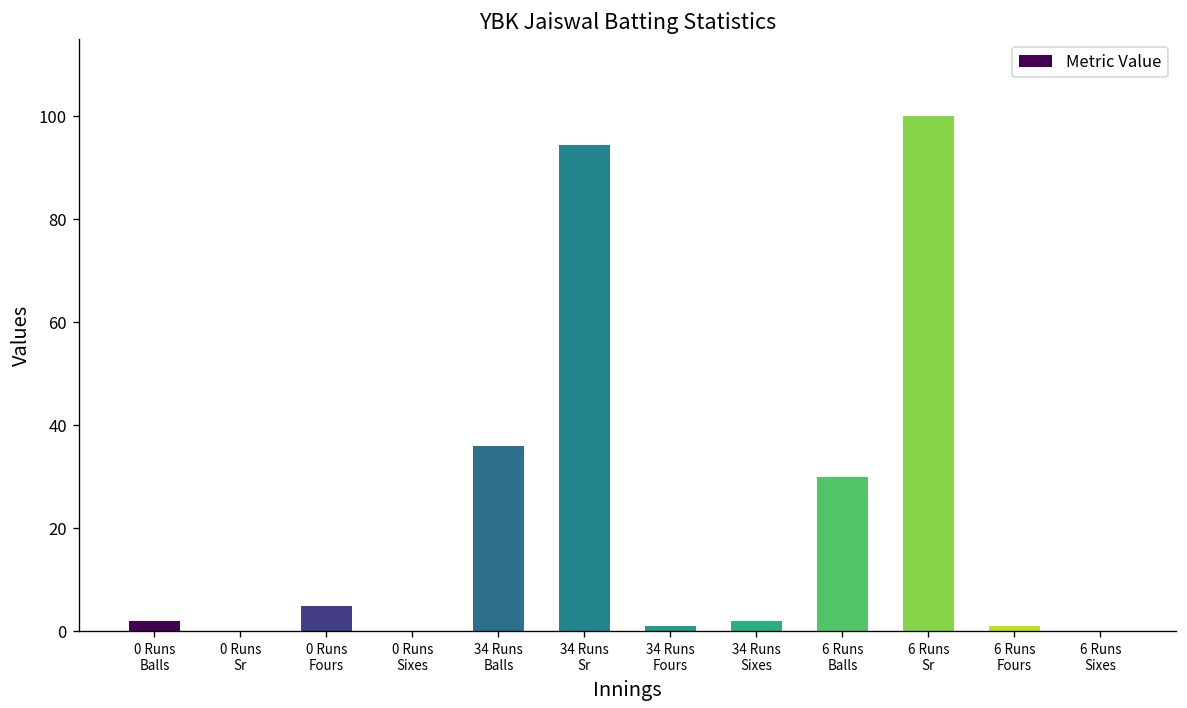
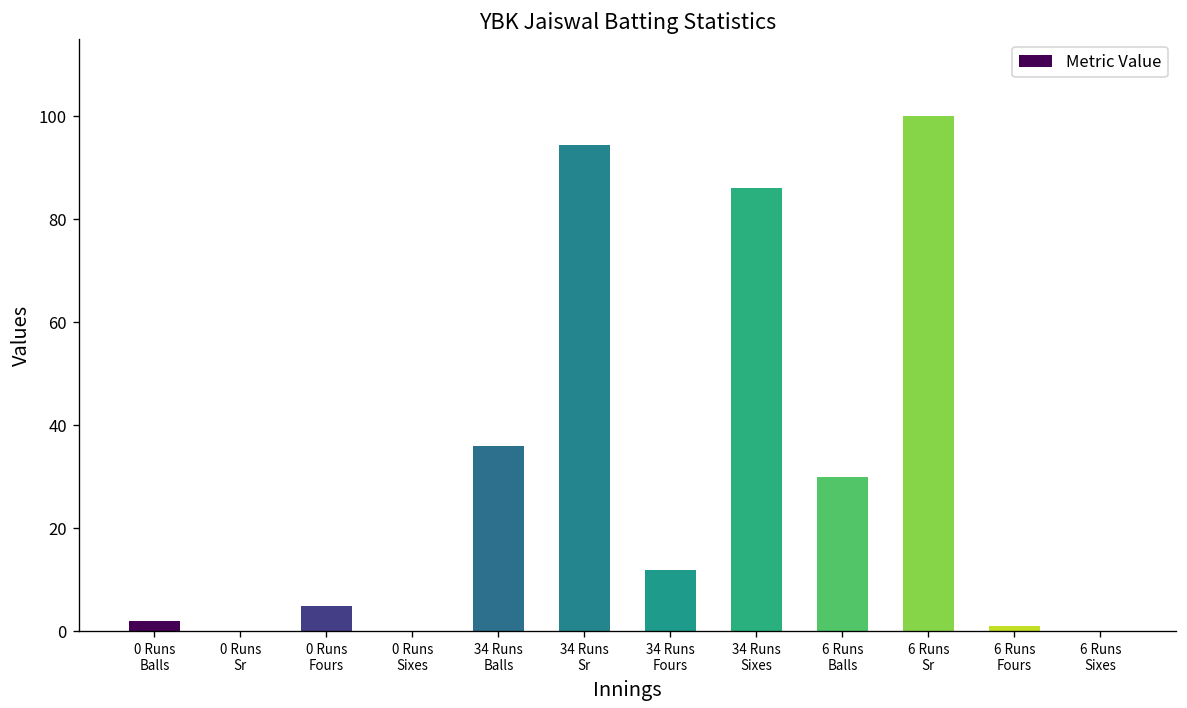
34 Runs Fours: 1 -> 12
34 Runs Sixes: 2 -> 86
